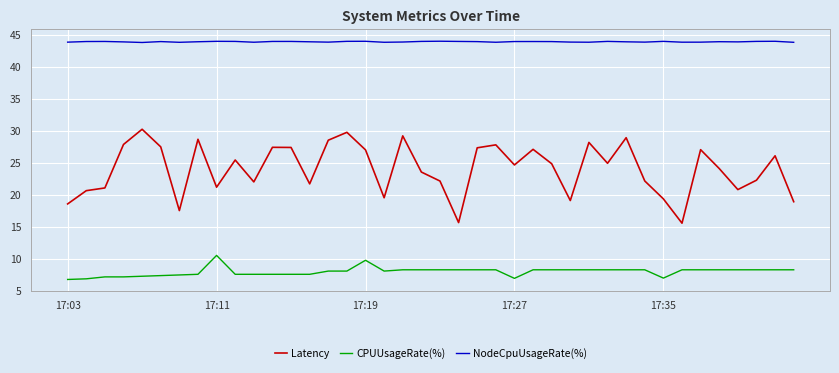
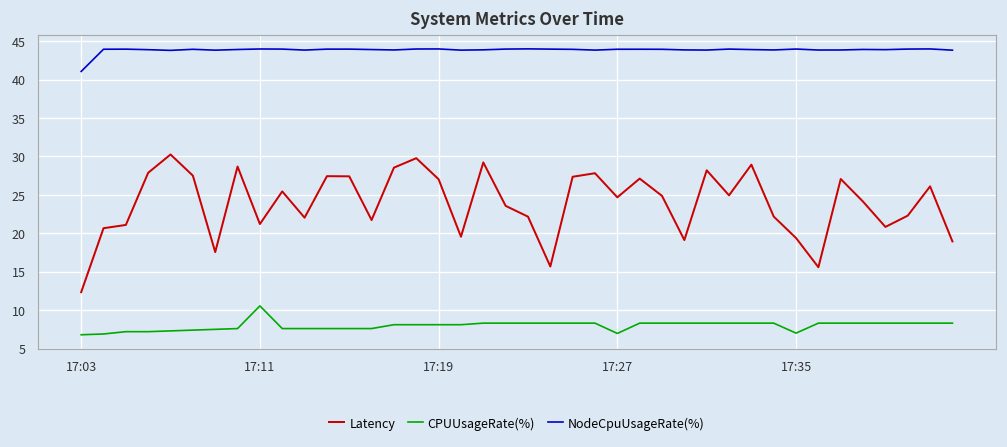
Latency, 17:03: 19 -> 12
NodeCpuUsageRate(%), 17:03: 44 -> 41
CPUUsageRate(%), 17:19: 10 -> 8
